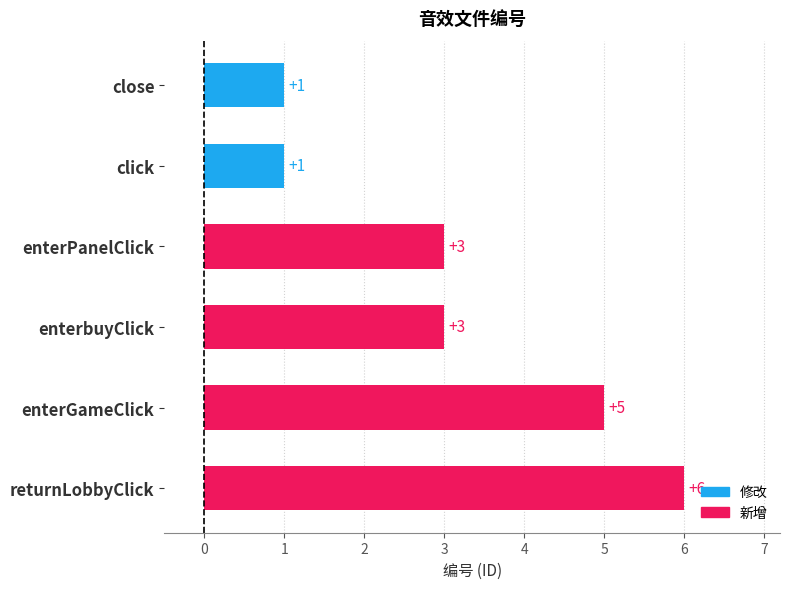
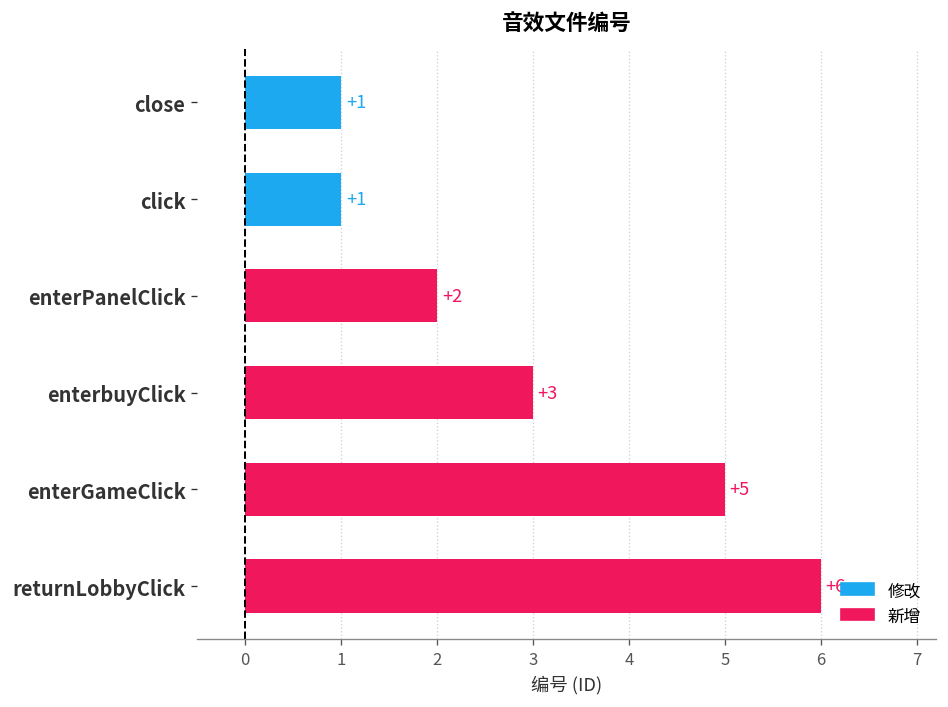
enterPanelClick: +3 -> +2
